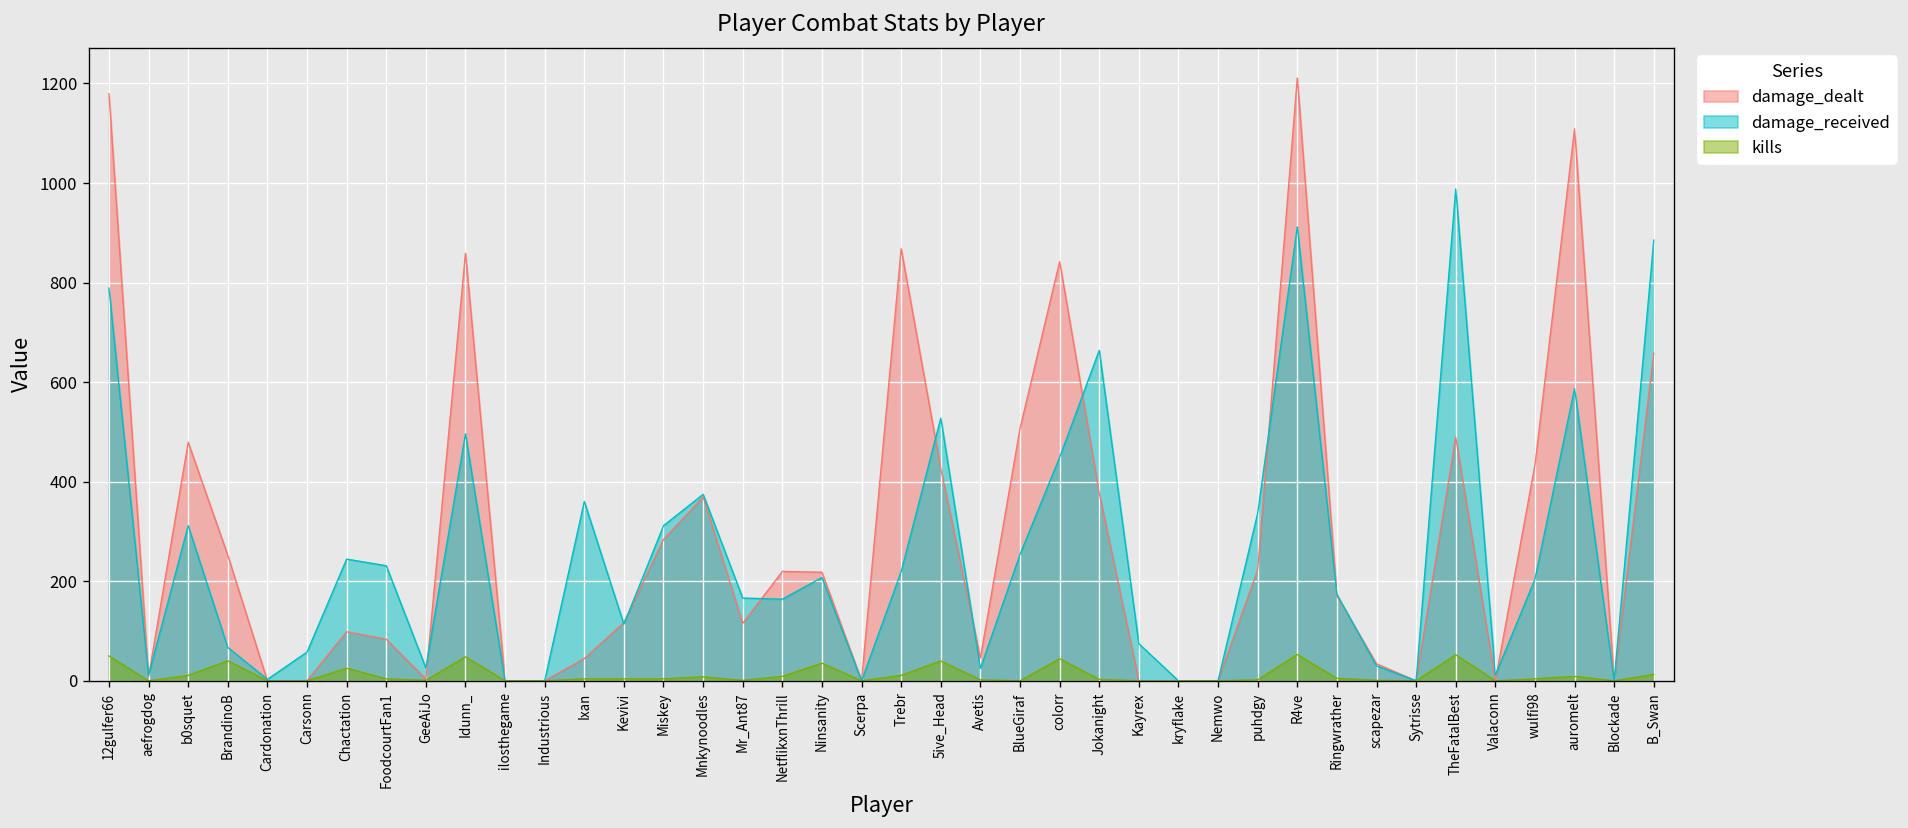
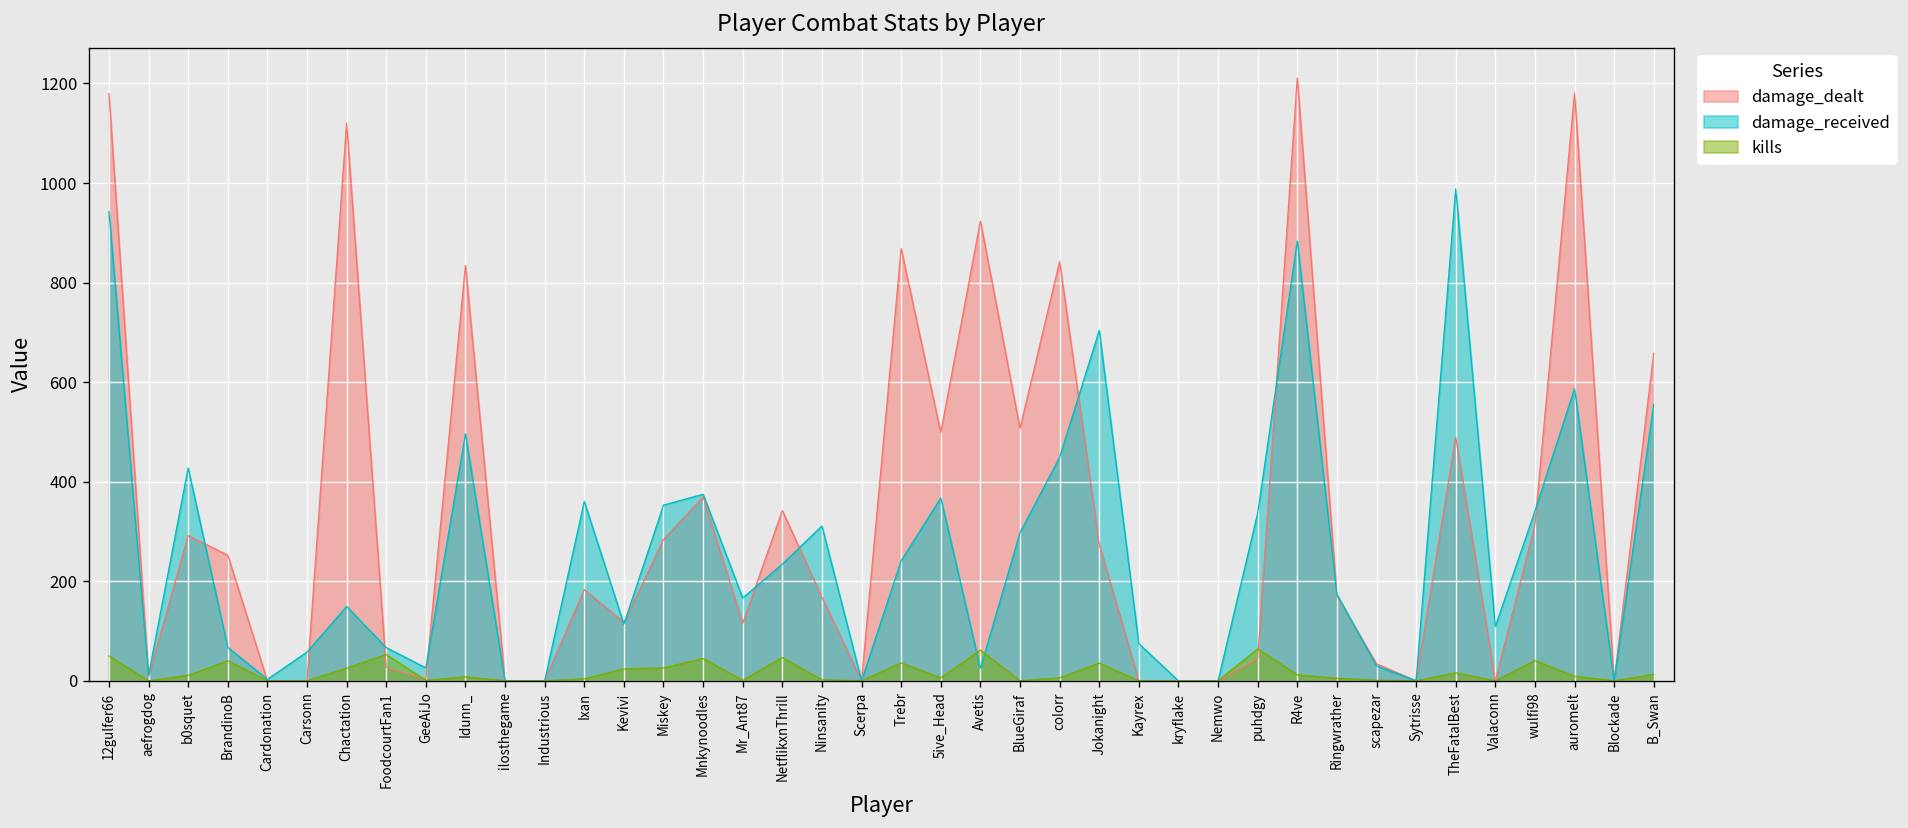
damage_received, 12gulfer66: 790 -> 940
damage_dealt, b0squet: 480 -> 290
damage_received, b0squet: 310 -> 430
damage_dealt, Chactation: 100 -> 1120
damage_received, Chactation: 240 -> 150
damage_dealt, FoodcourtFan1: 80 -> 30
damage_received, FoodcourtFan1: 230 -> 70
kills, FoodcourtFan1: 0 -> 50
damage_dealt, Idunn_: 860 -> 830
kills, Idunn_: 50 -> 10
damage_dealt, Ixan: 40 -> 180
kills, Kevivi: 0 -> 20
damage_received, Miskey: 310 -> 350
kills, Miskey: 0 -> 30
kills, Mnkynoodles: 10 -> 40
damage_dealt, NetflikxnThrill: 220 -> 340
damage_received, NetflikxnThrill: 160 -> 230
kills, NetflikxnThrill: 10 -> 50
damage_dealt, Ninsanity: 220 -> 170
damage_received, Ninsanity: 210 -> 310
kills, Ninsanity: 40 -> 0
damage_received, Trebr: 220 -> 240
kills, Trebr: 10 -> 40
damage_dealt, 5ive_Head: 430 -> 500
damage_received, 5ive_Head: 530 -> 370
kills, 5ive_Head: 40 -> 10
damage_dealt, Avetis: 50 -> 920
kills, Avetis: 0 -> 60
damage_received, BlueGiraf: 250 -> 300
kills, colorr: 40 -> 10
damage_dealt, Jokanight: 380 -> 270
damage_received, Jokanight: 660 -> 700
kills, Jokanight: 0 -> 40
damage_dealt, puhdgy: 220 -> 40
kills, puhdgy: 0 -> 60
damage_received, R4ve: 910 -> 880
kills, R4ve: 50 -> 10
kills, TheFatalBest: 50 -> 20
damage_received, Valaconn: 10 -> 110
damage_dealt, wulfi98: 430 -> 310
damage_received, wulfi98: 200 -> 340
kills, wulfi98: 0 -> 40
damage_dealt, auromelt: 1110 -> 1180
damage_received, B_Swan: 890 -> 560
